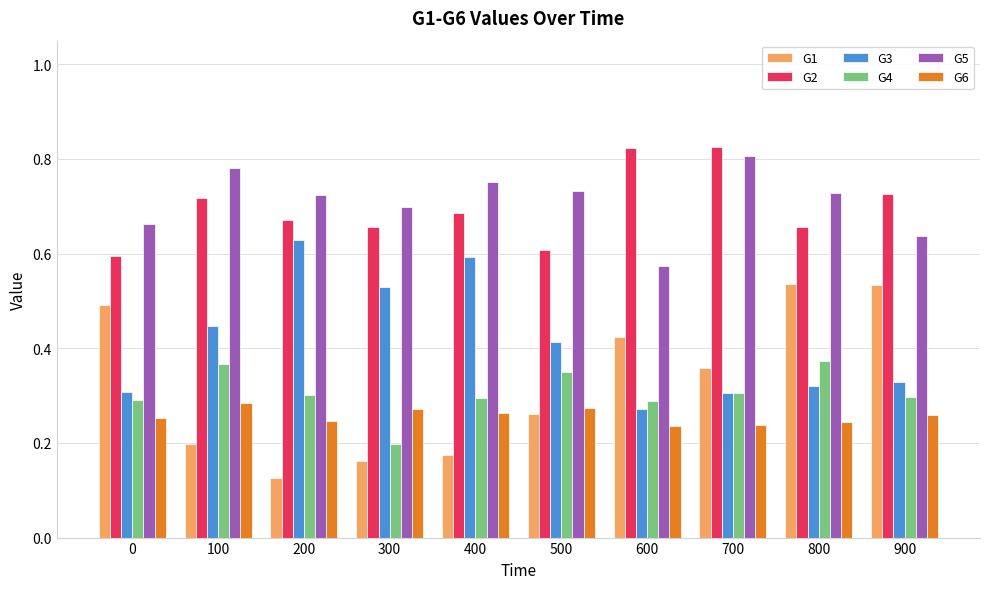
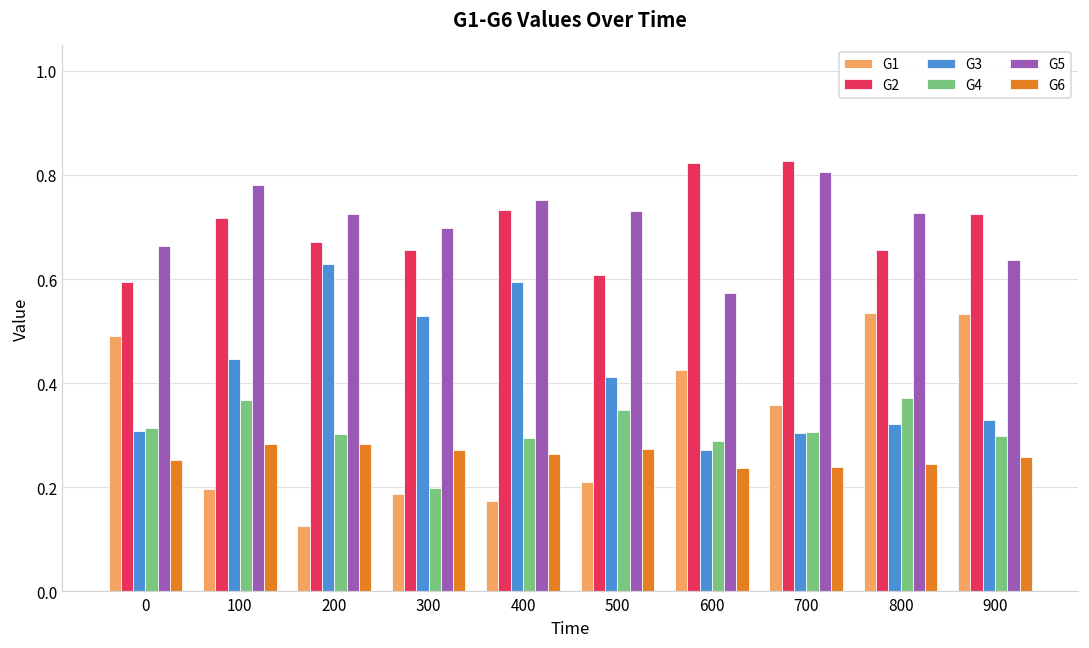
G4, 0: 0.29 -> 0.31
G6, 200: 0.25 -> 0.28
G1, 300: 0.16 -> 0.19
G2, 400: 0.69 -> 0.73
G1, 500: 0.26 -> 0.21
